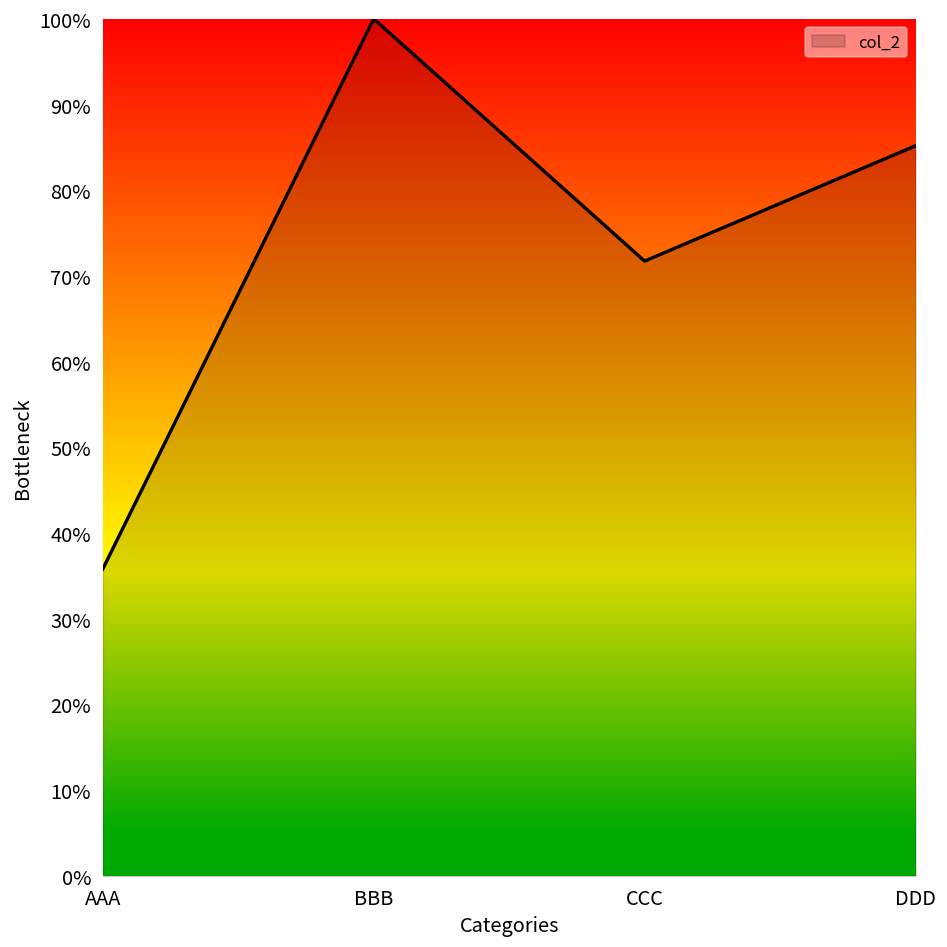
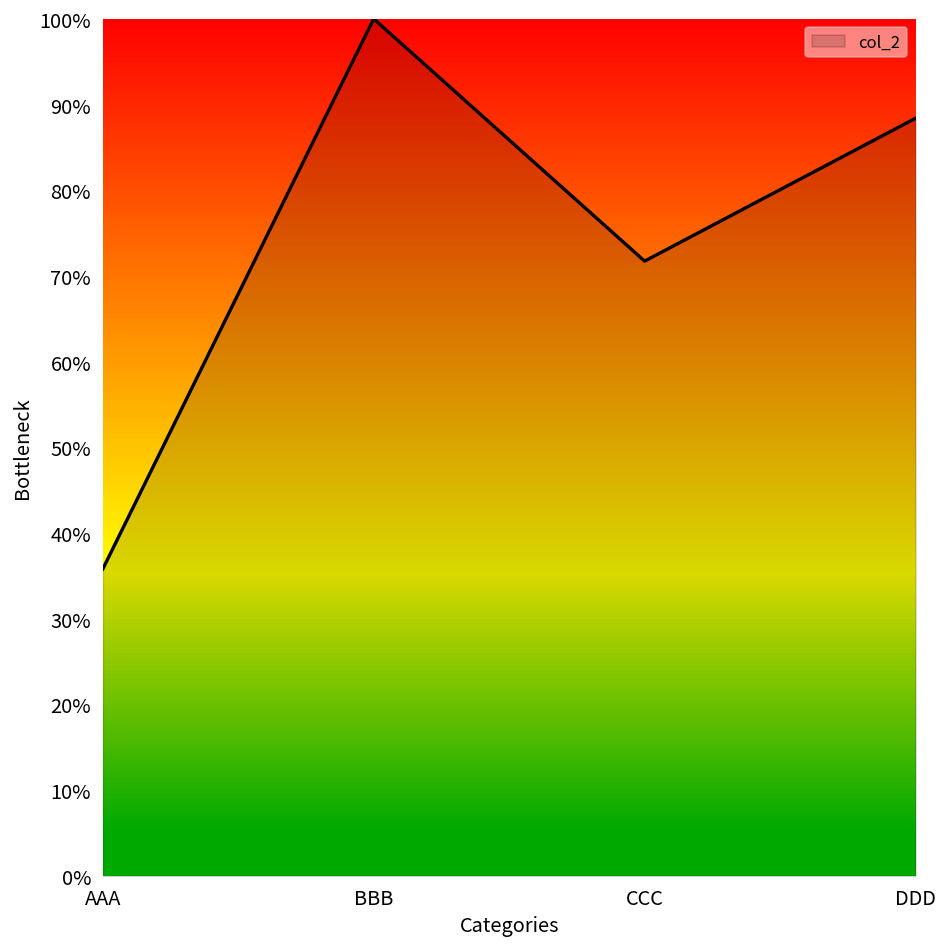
DDD: 85% -> 88%
